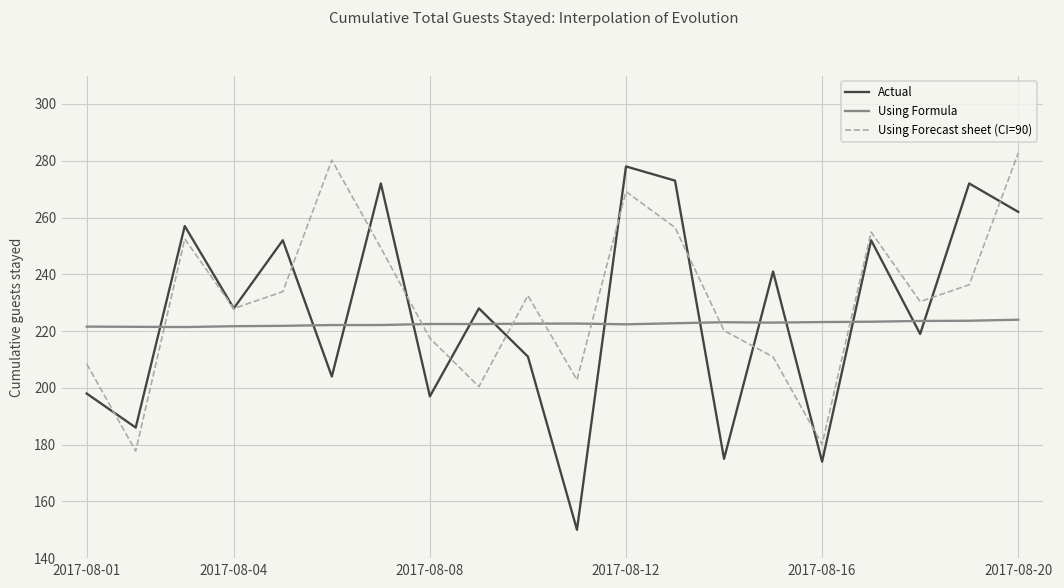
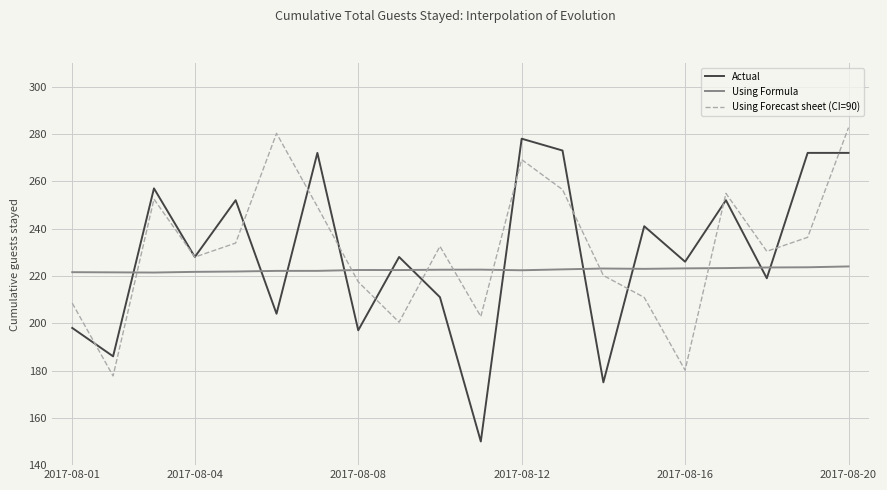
Actual, 2017-08-16: 174 -> 226
Actual, 2017-08-20: 262 -> 272
